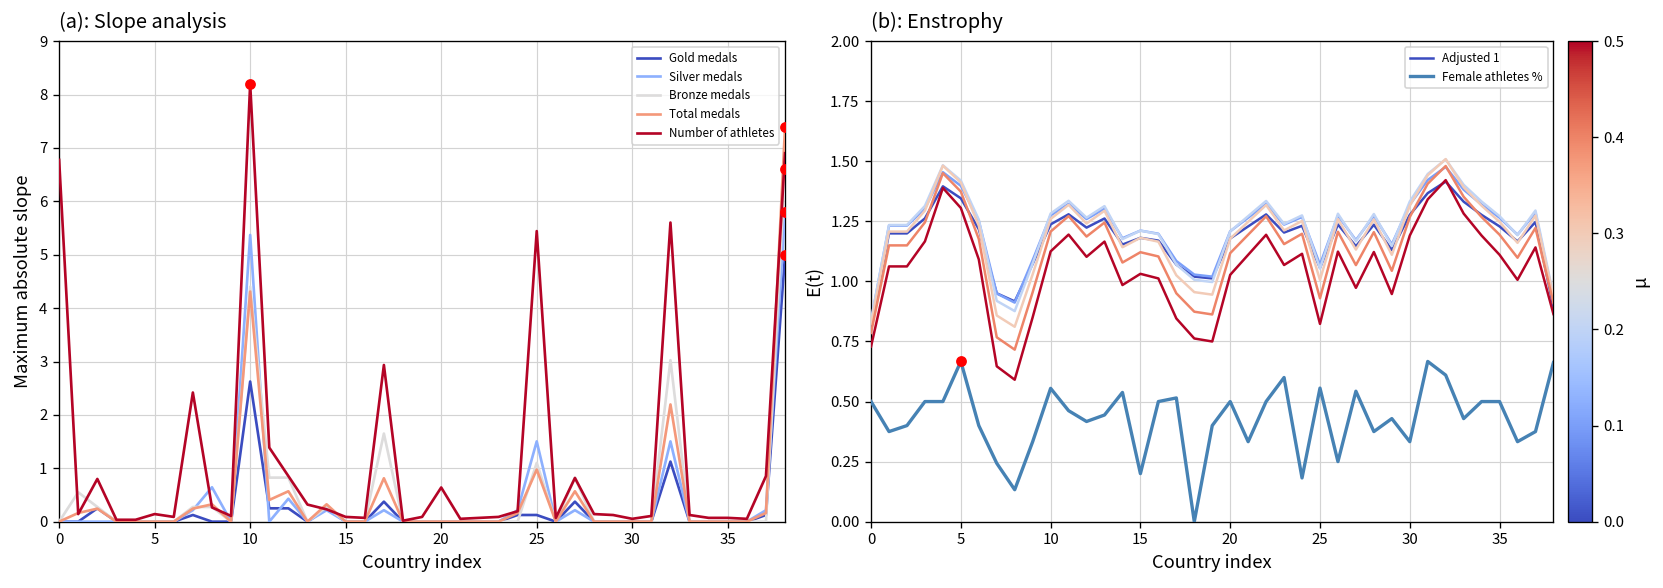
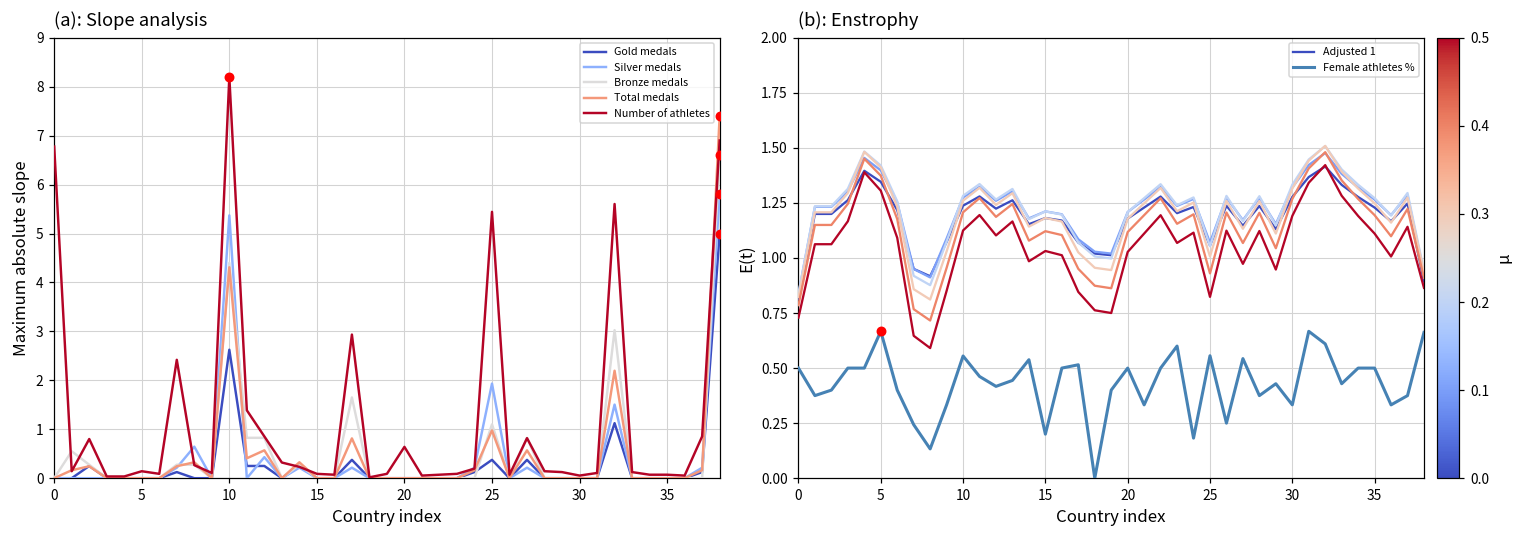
(a): Slope analysis, Gold medals, 25: 0.1 -> 0.4
(a): Slope analysis, Silver medals, 25: 1.5 -> 1.9
